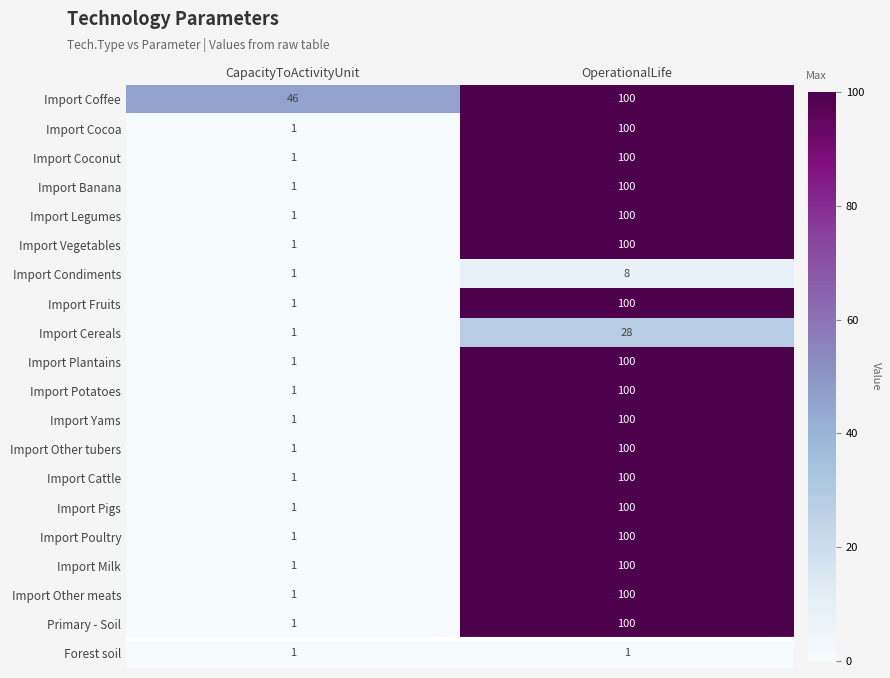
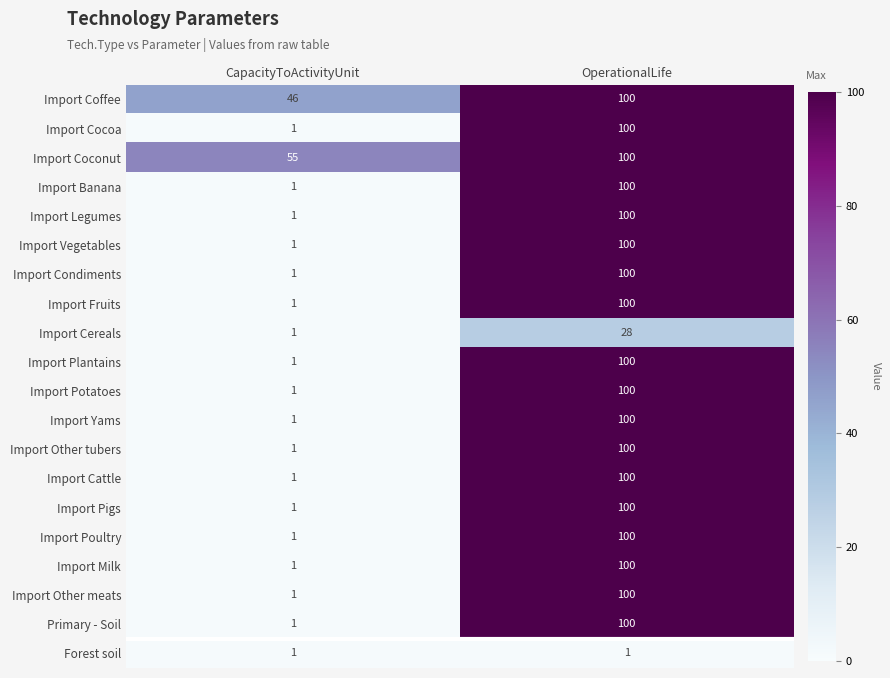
Import Coconut, CapacityToActivityUnit: 1 -> 55
Import Condiments, OperationalLife: 8 -> 100
